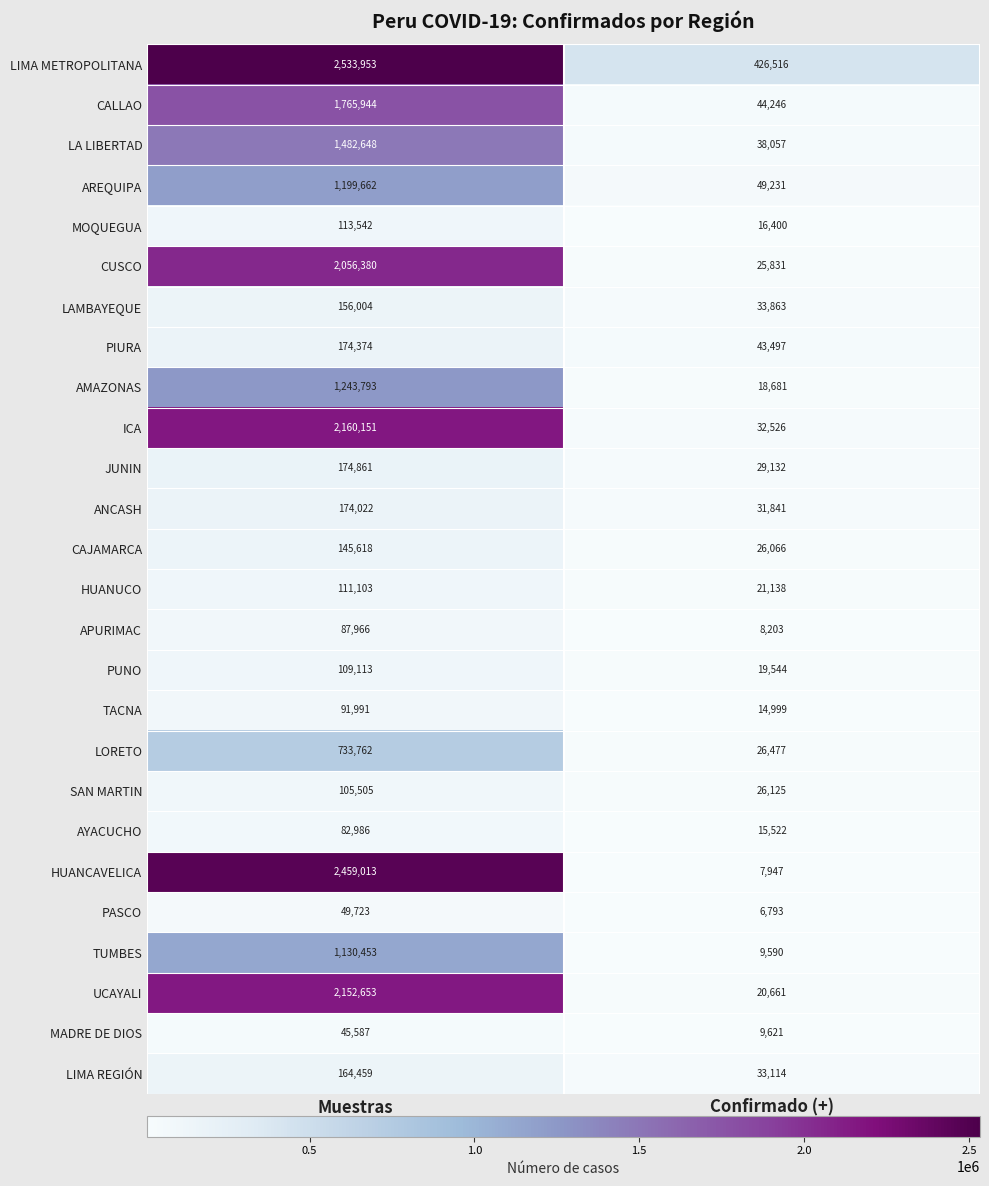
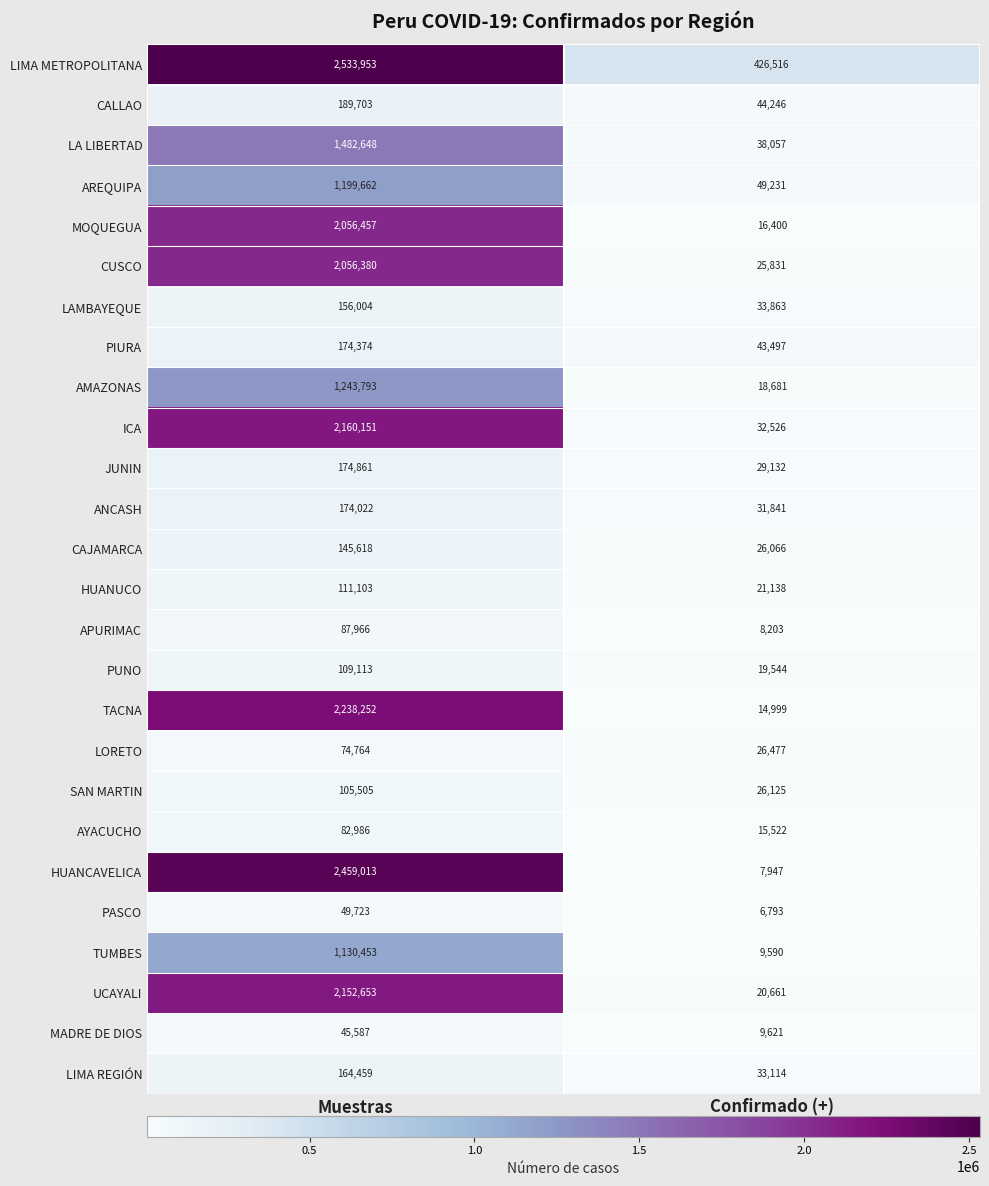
CALLAO, Muestras: 1,765,944 -> 189,703
MOQUEGUA, Muestras: 113,542 -> 2,056,457
TACNA, Muestras: 91,991 -> 2,238,252
LORETO, Muestras: 733,762 -> 74,764
